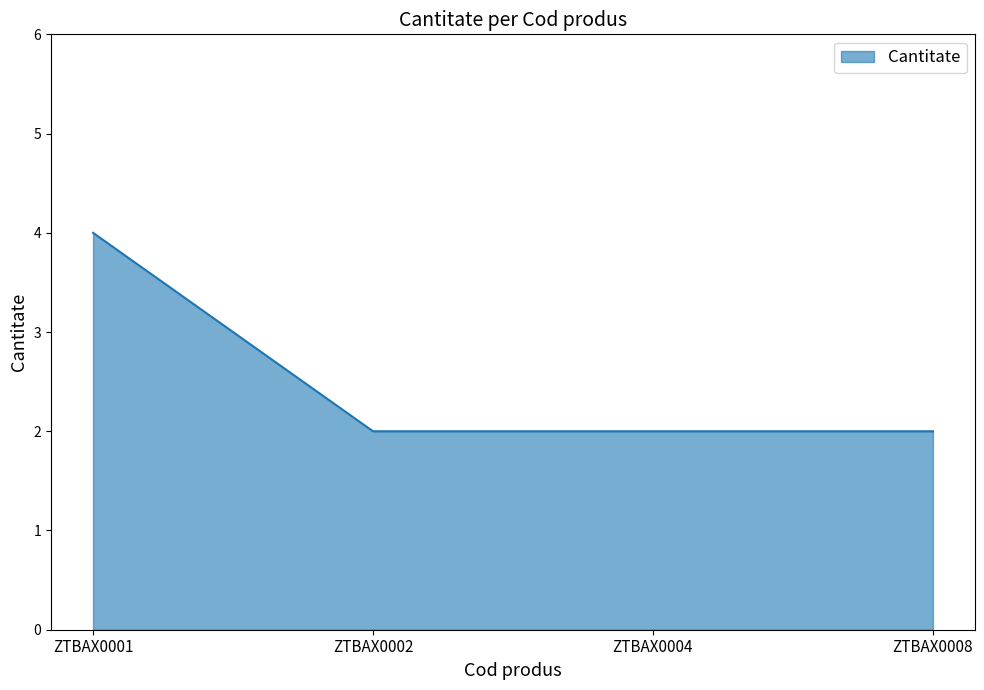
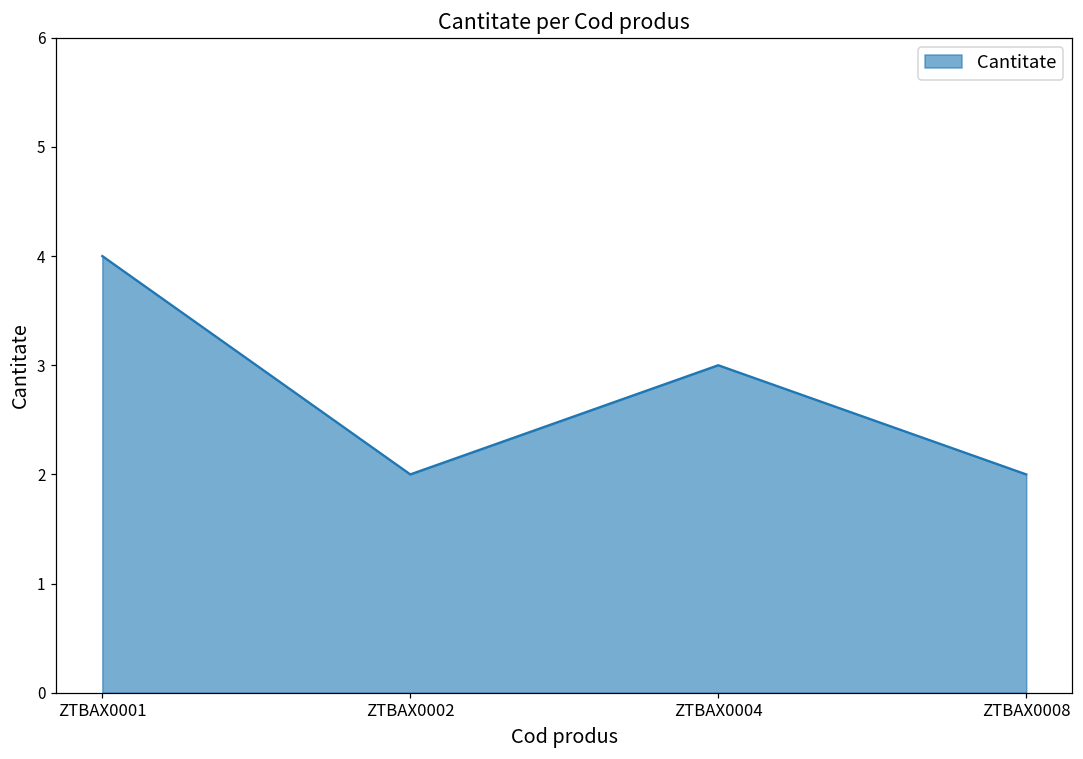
ZTBAX0004: 2 -> 3
